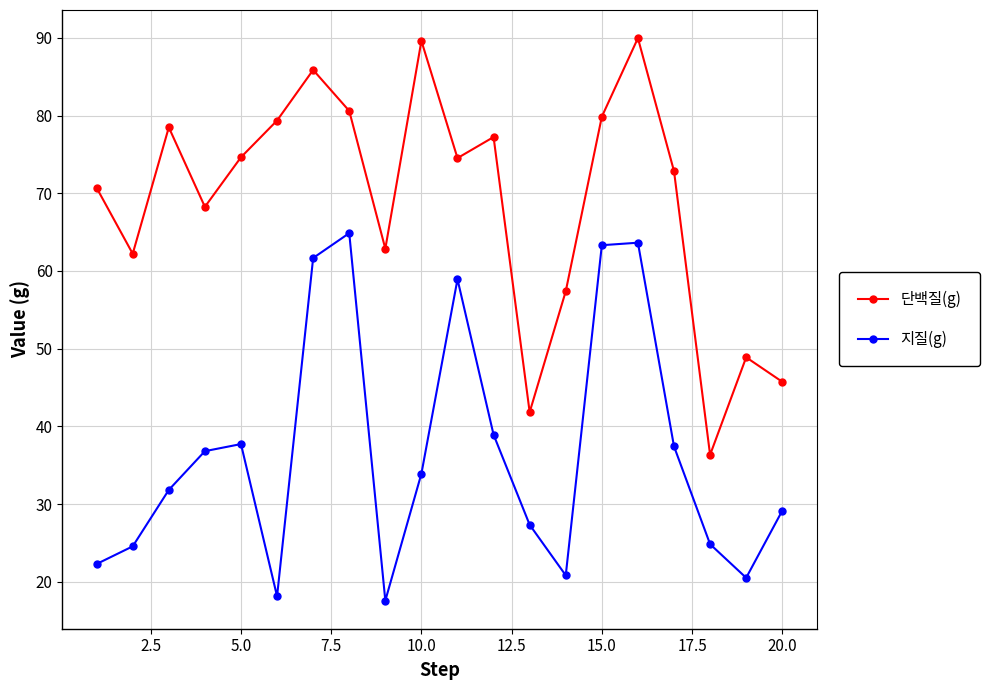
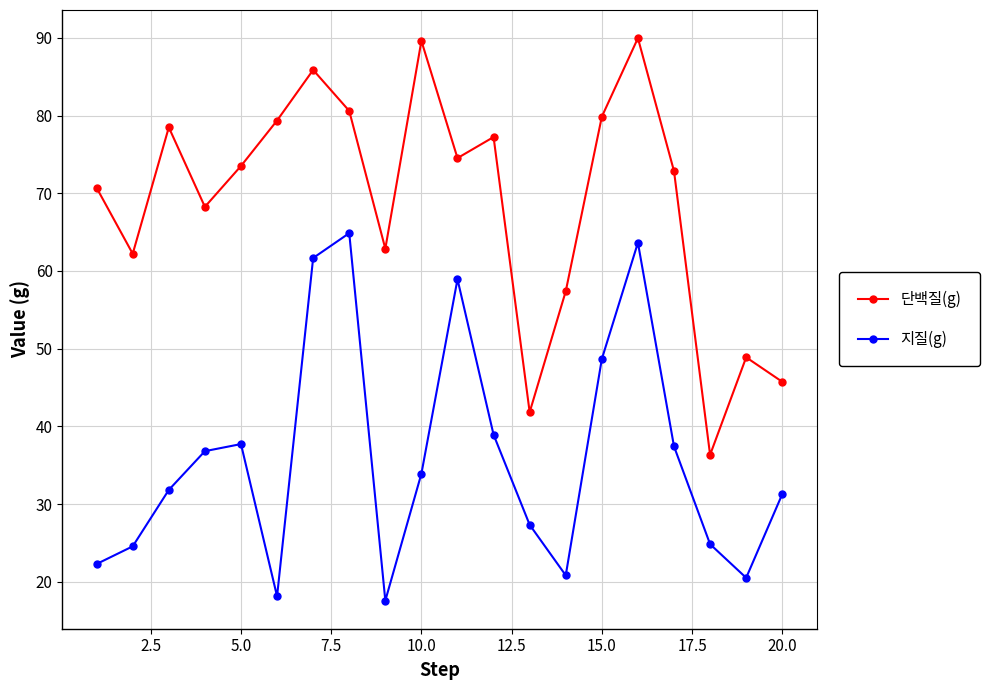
단백질(g), 5.0: 75 -> 74
지질(g), 15.0: 63 -> 49
지질(g), 20.0: 29 -> 31
